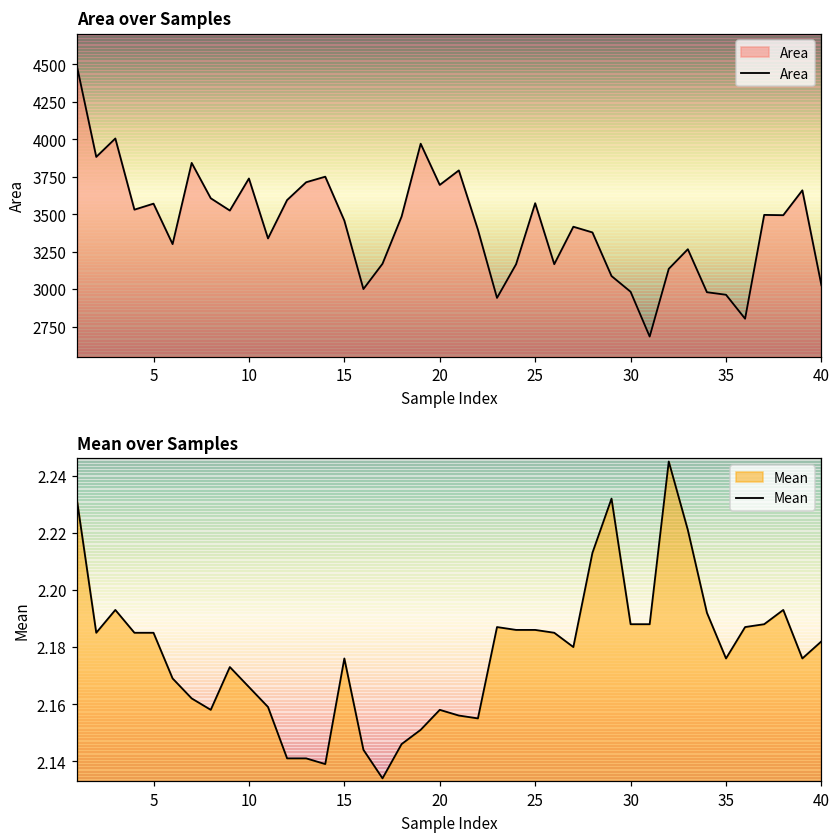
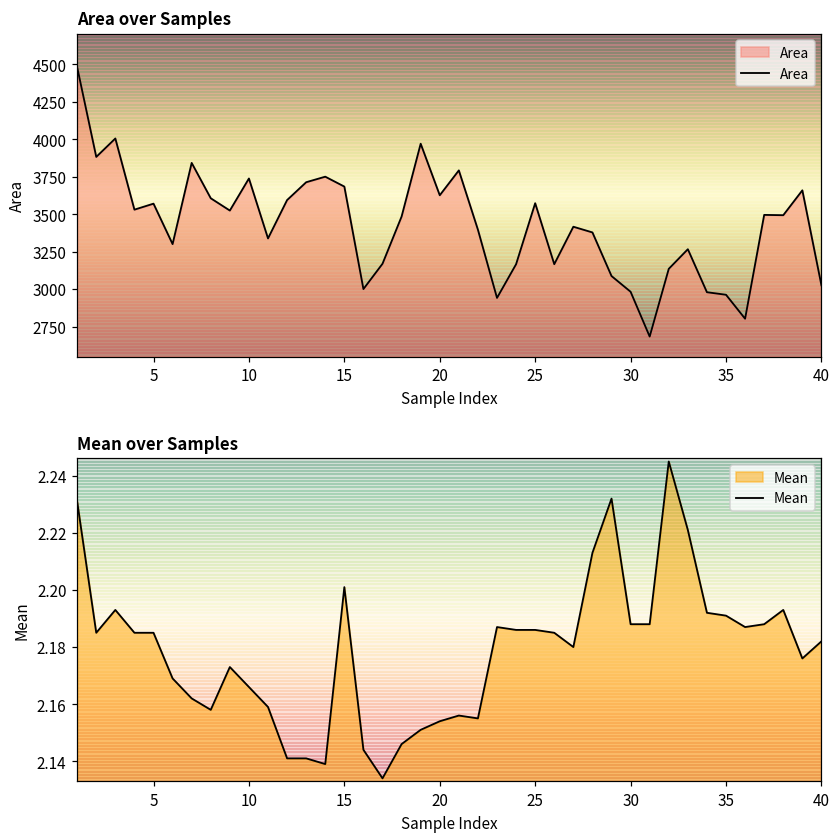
Area over Samples, 15: 3460 -> 3680
Area over Samples, 20: 3700 -> 3630
Mean over Samples, 15: 2.176 -> 2.201
Mean over Samples, 20: 2.158 -> 2.154
Mean over Samples, 35: 2.176 -> 2.191
